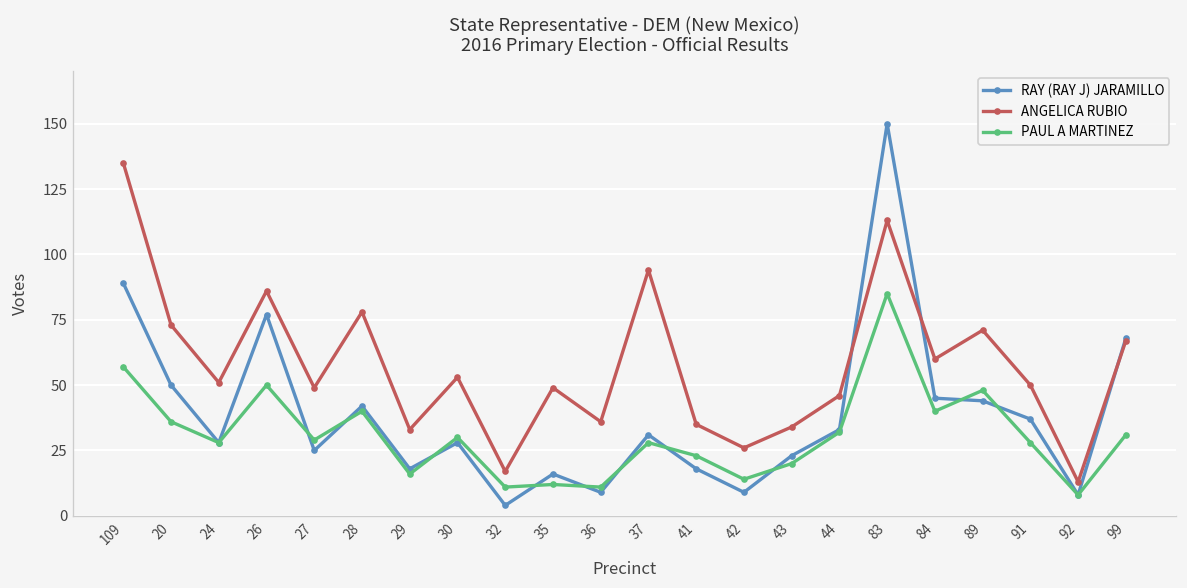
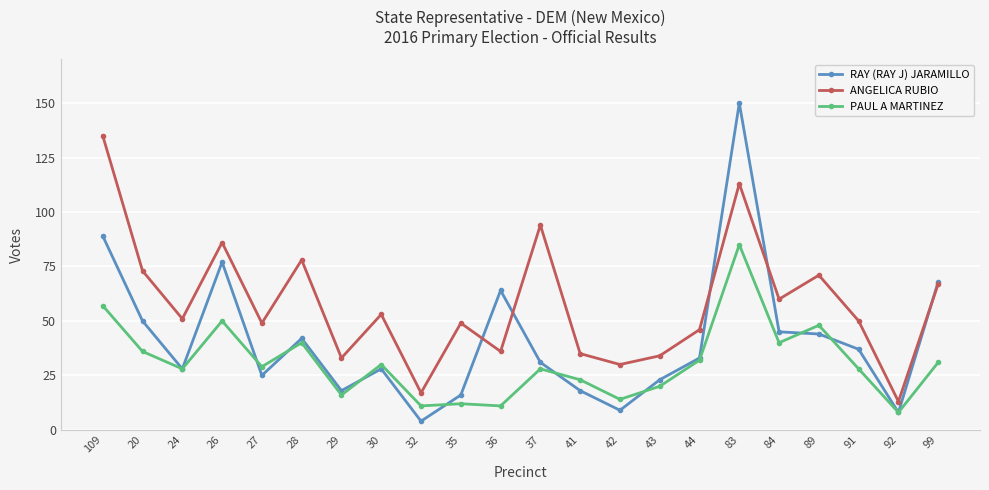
RAY (RAY J) JARAMILLO, 36: 9 -> 64
ANGELICA RUBIO, 42: 26 -> 30
